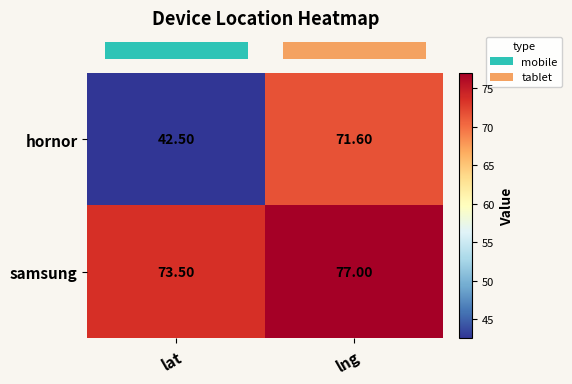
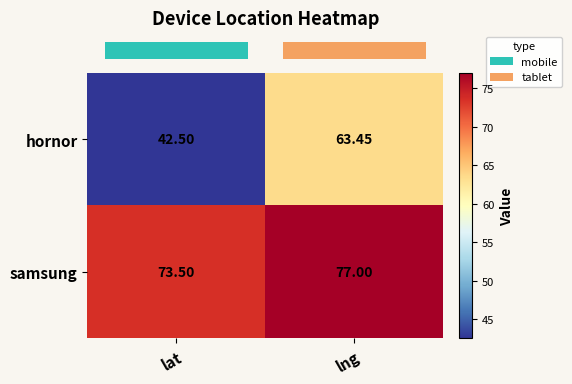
hornor, lng: 71.60 -> 63.45
